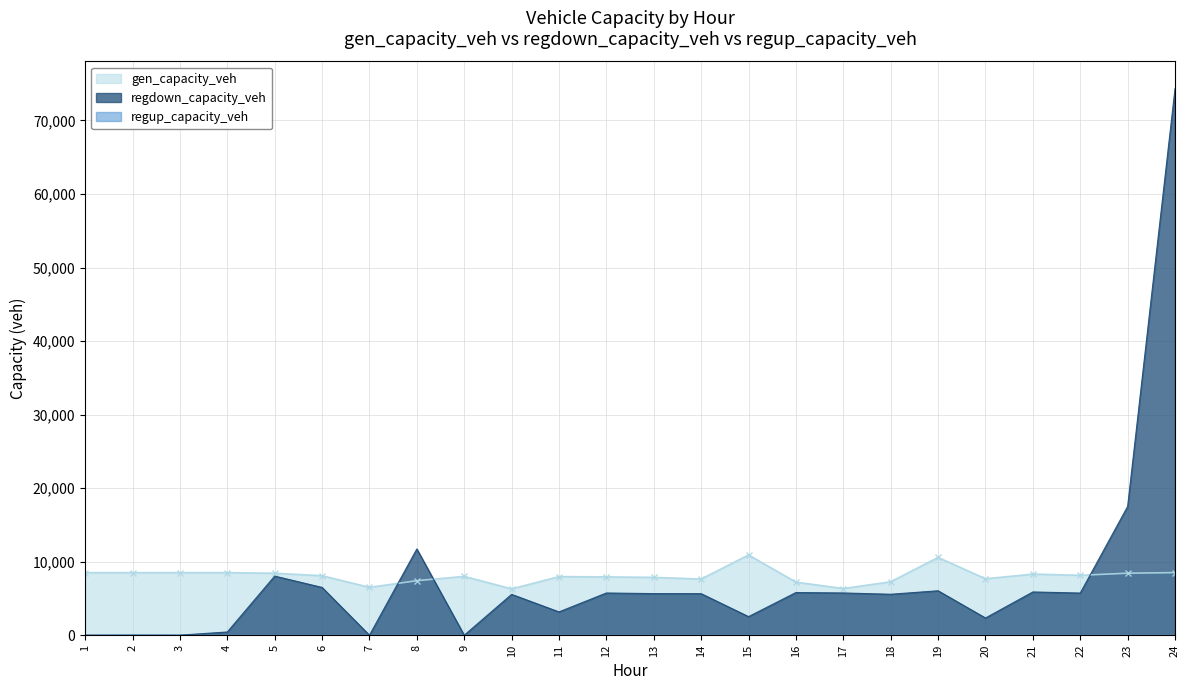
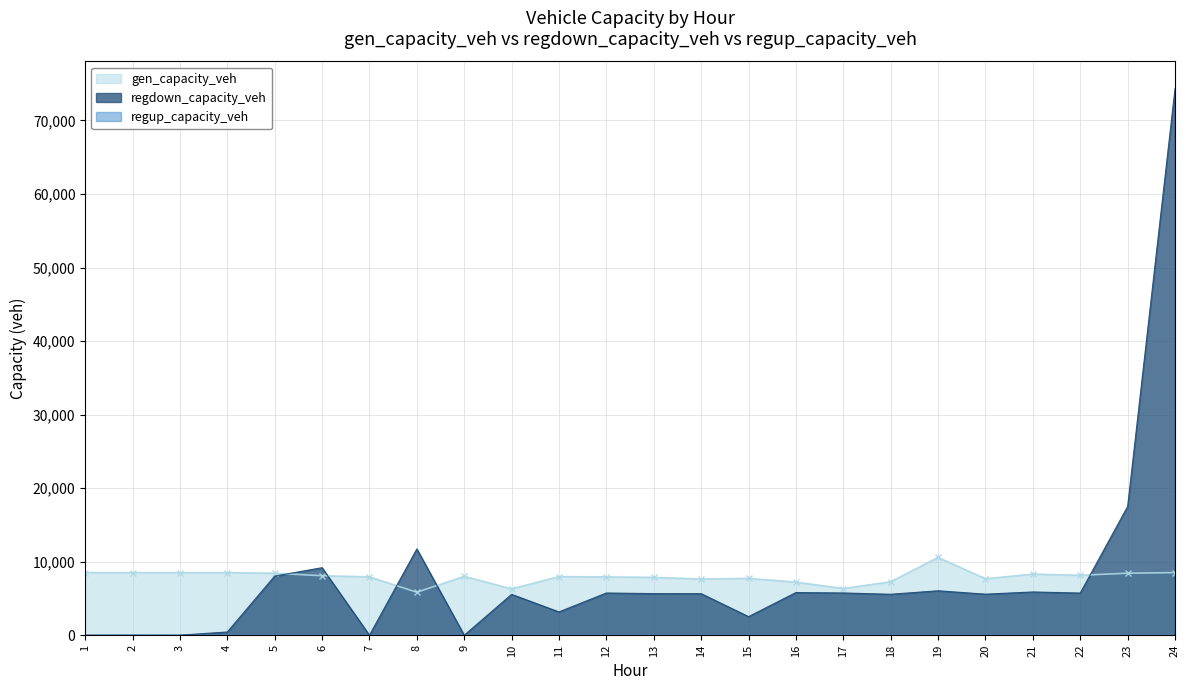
regdown_capacity_veh, 6: 7,000 -> 9,000
gen_capacity_veh, 7: 7,000 -> 8,000
gen_capacity_veh, 8: 7,000 -> 6,000
gen_capacity_veh, 15: 11,000 -> 8,000
regdown_capacity_veh, 20: 2,000 -> 6,000
